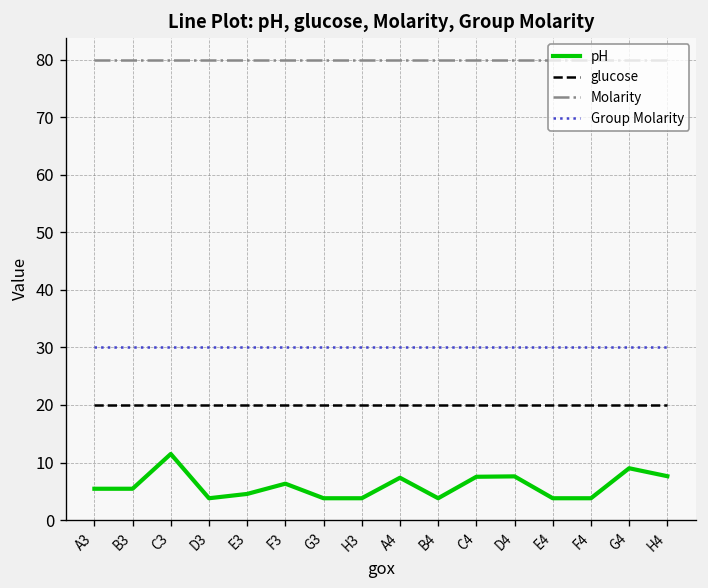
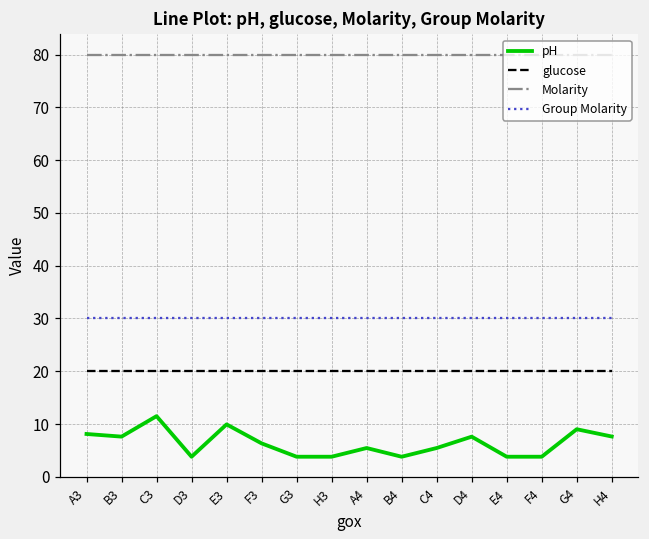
pH, A3: 5 -> 8
pH, B3: 5 -> 8
pH, E3: 5 -> 10
pH, A4: 7 -> 5
pH, C4: 8 -> 5
